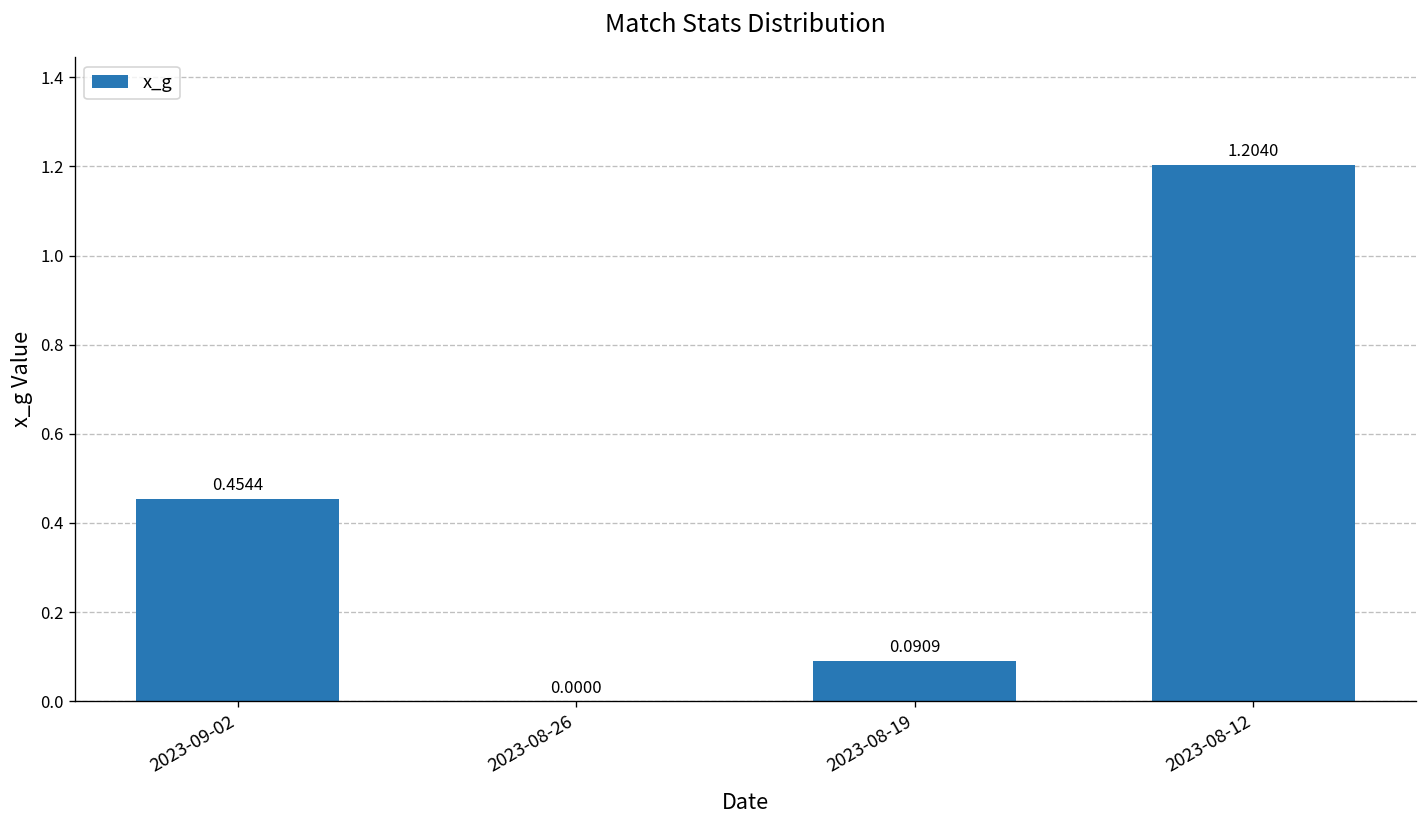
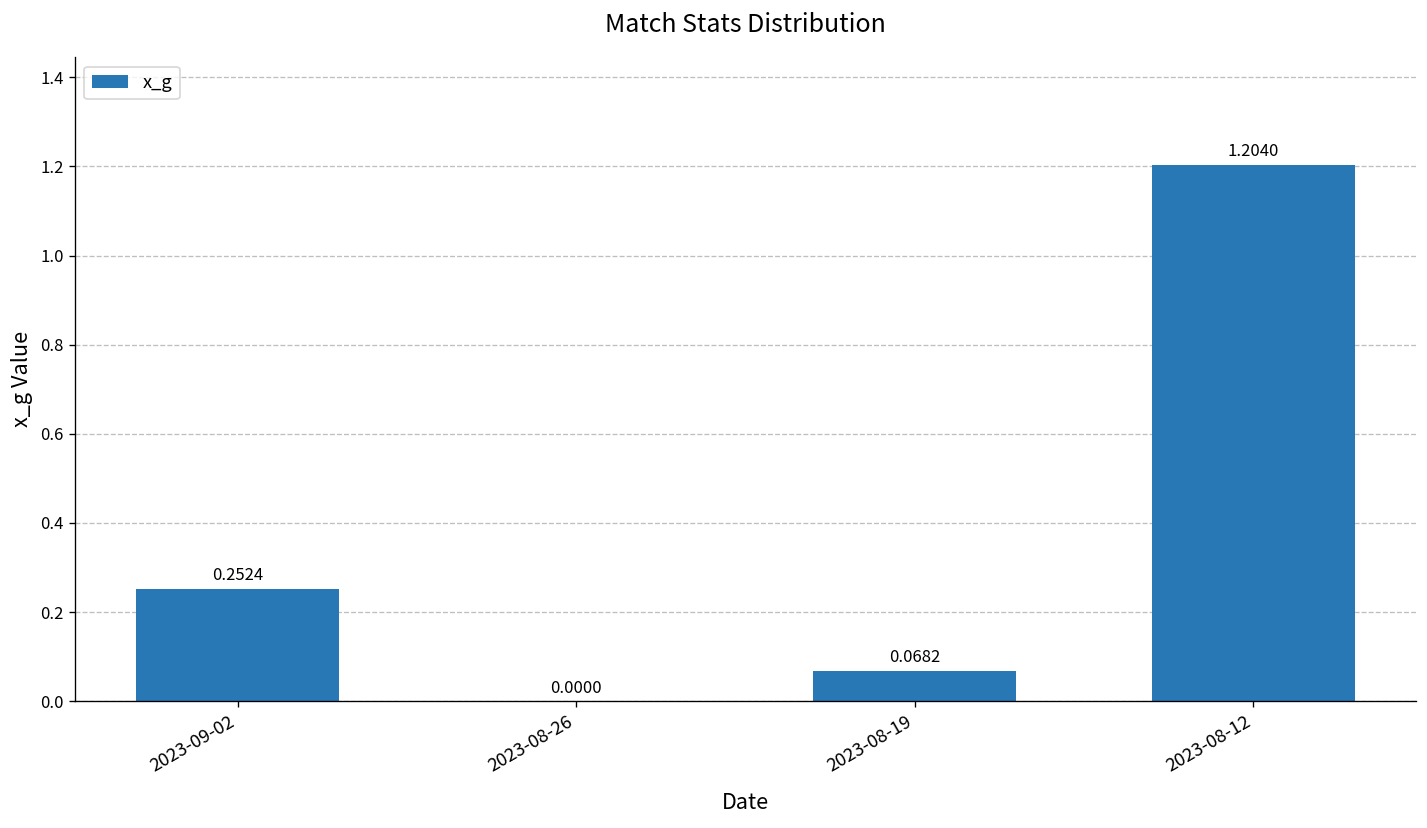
2023-09-02: 0.4544 -> 0.2524
2023-08-19: 0.0909 -> 0.0682
